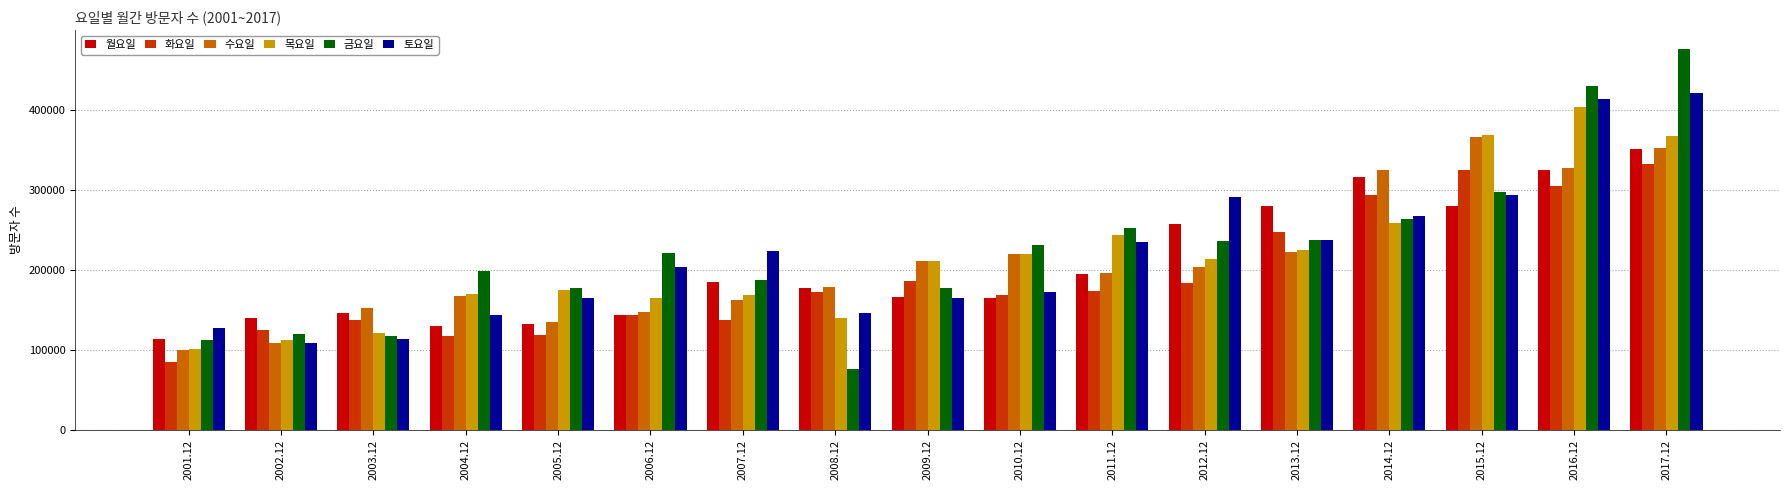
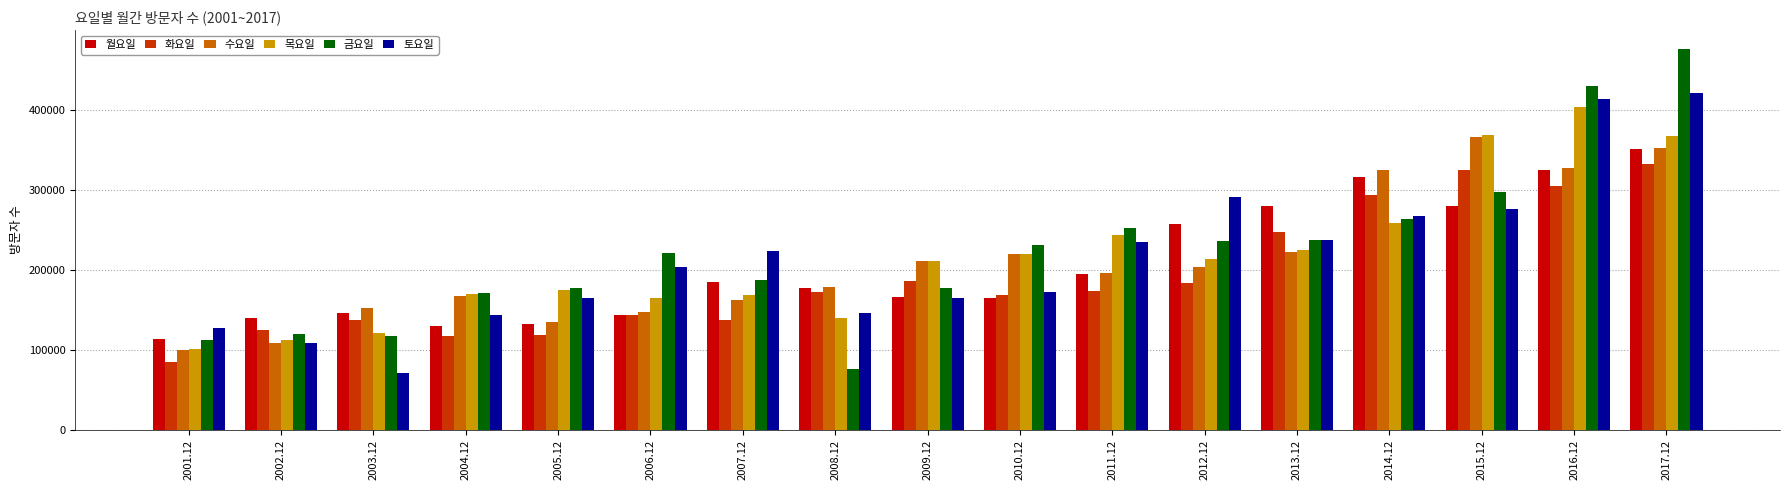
토요일, 2003.12: 110000 -> 70000
금요일, 2004.12: 200000 -> 170000
토요일, 2015.12: 290000 -> 280000
